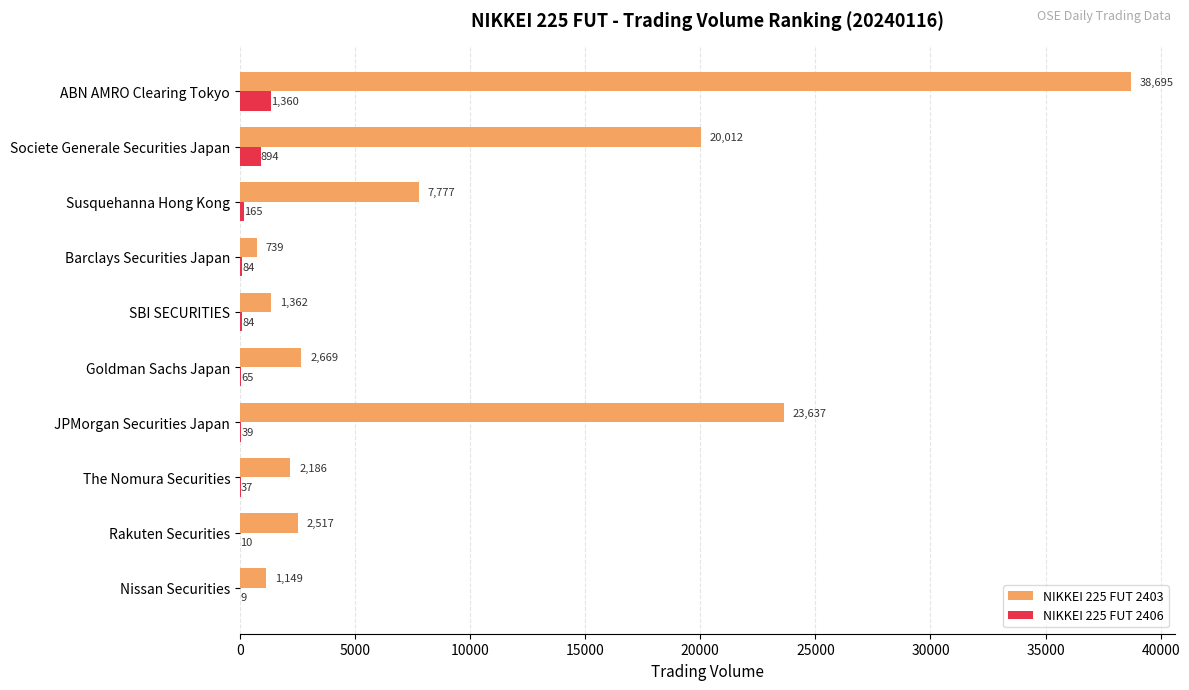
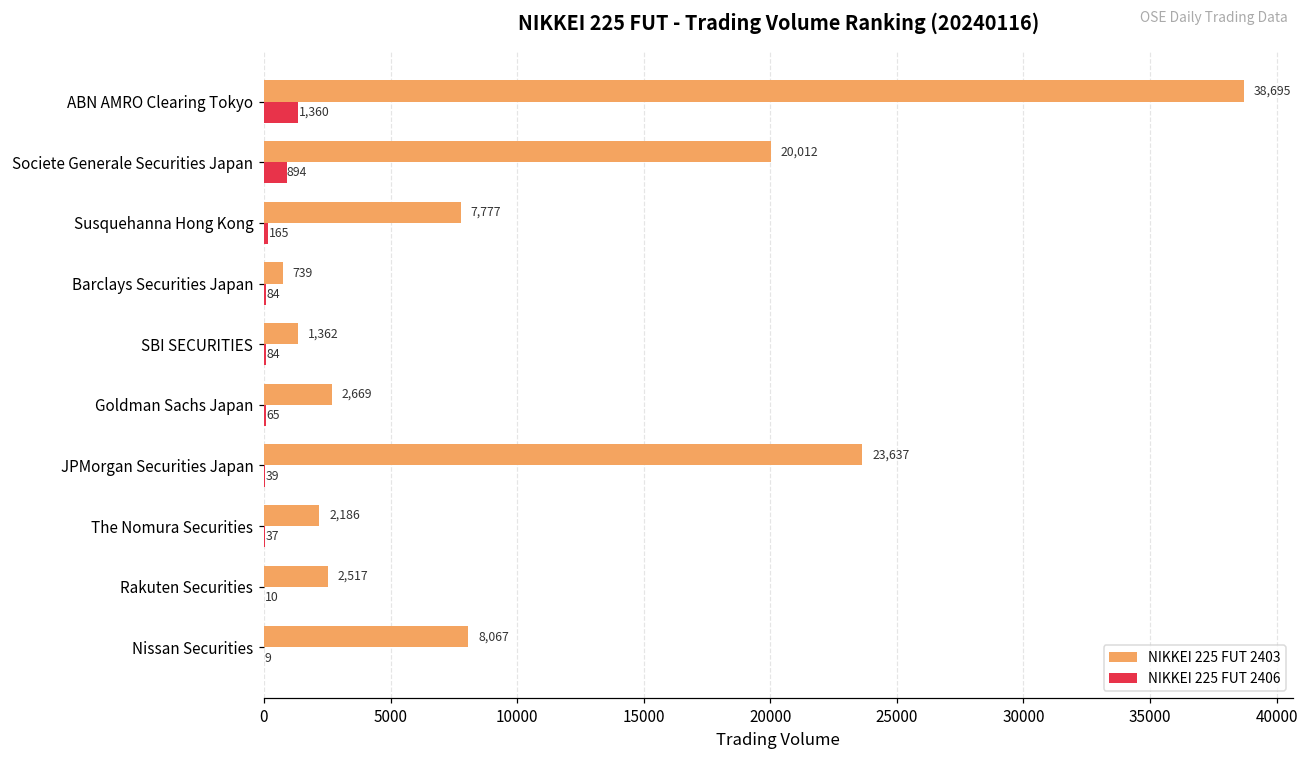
NIKKEI 225 FUT 2403, Nissan Securities: 1,149 -> 8,067
